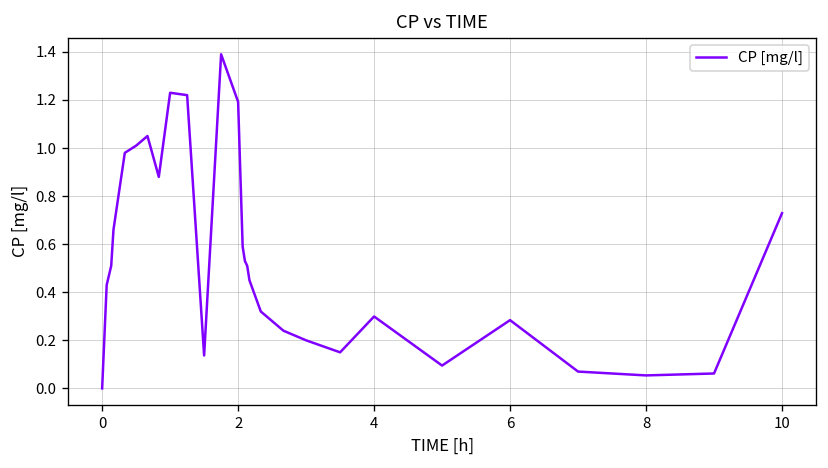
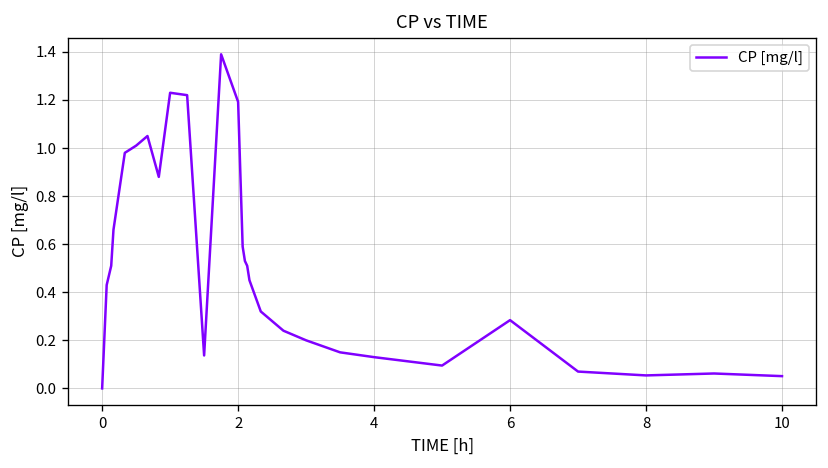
4: 0.30 -> 0.13
10: 0.73 -> 0.05
